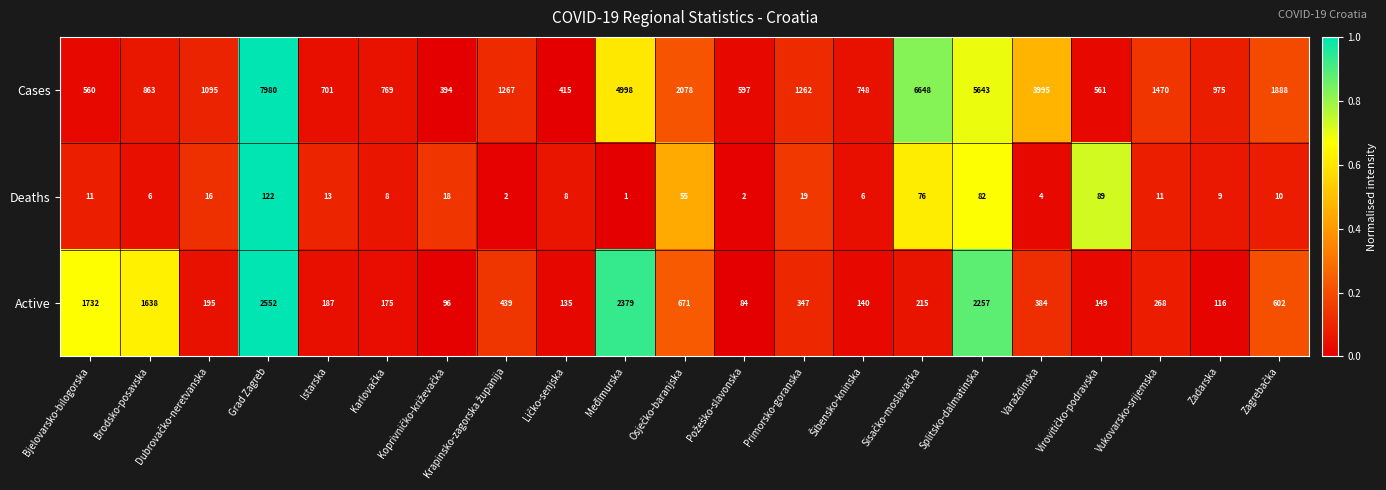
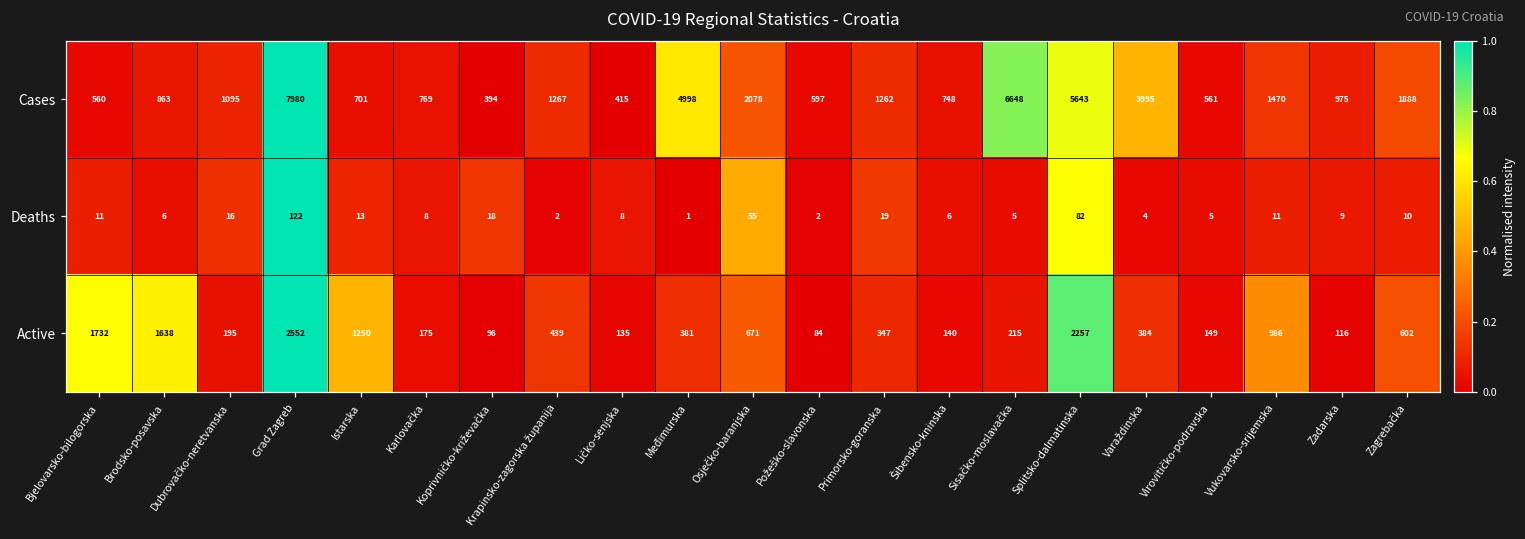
Deaths, Sisačko-moslavačka: 76 -> 5
Deaths, Virovitičko-podravska: 89 -> 5
Active, Istarska: 187 -> 1250
Active, Međimurska: 2379 -> 381
Active, Vukovarsko-srijemska: 268 -> 986
